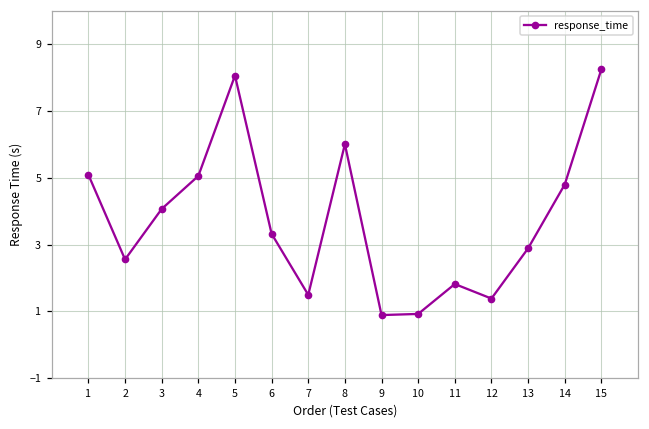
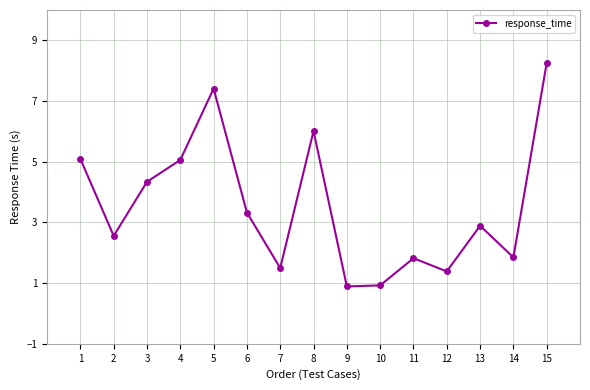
3: 4.1 -> 4.3
5: 8.1 -> 7.4
14: 4.8 -> 1.8
